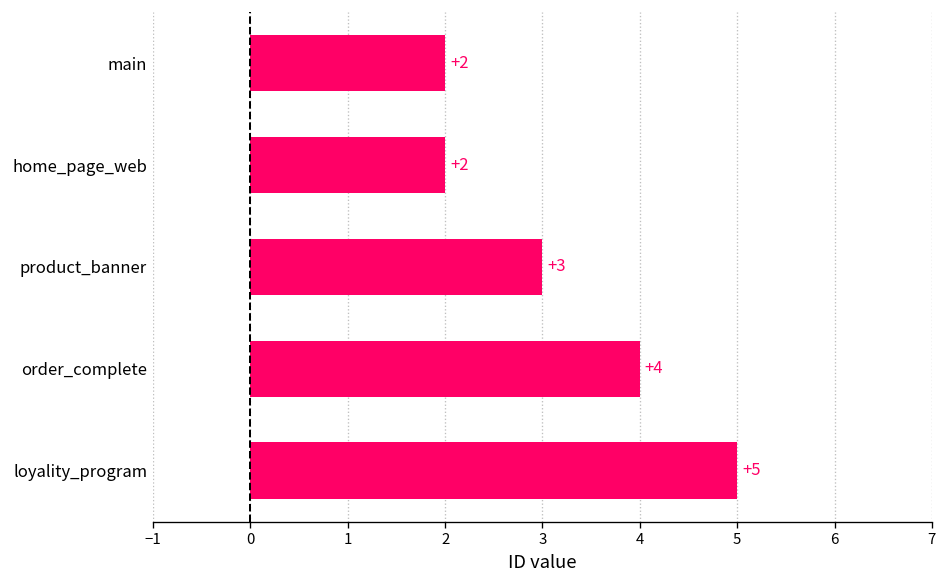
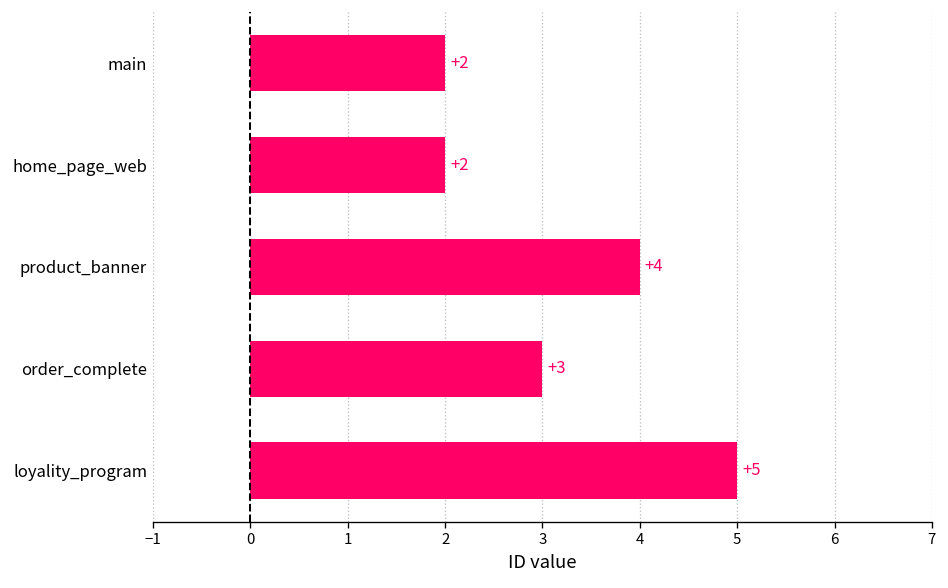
product_banner: +3 -> +4
order_complete: +4 -> +3
